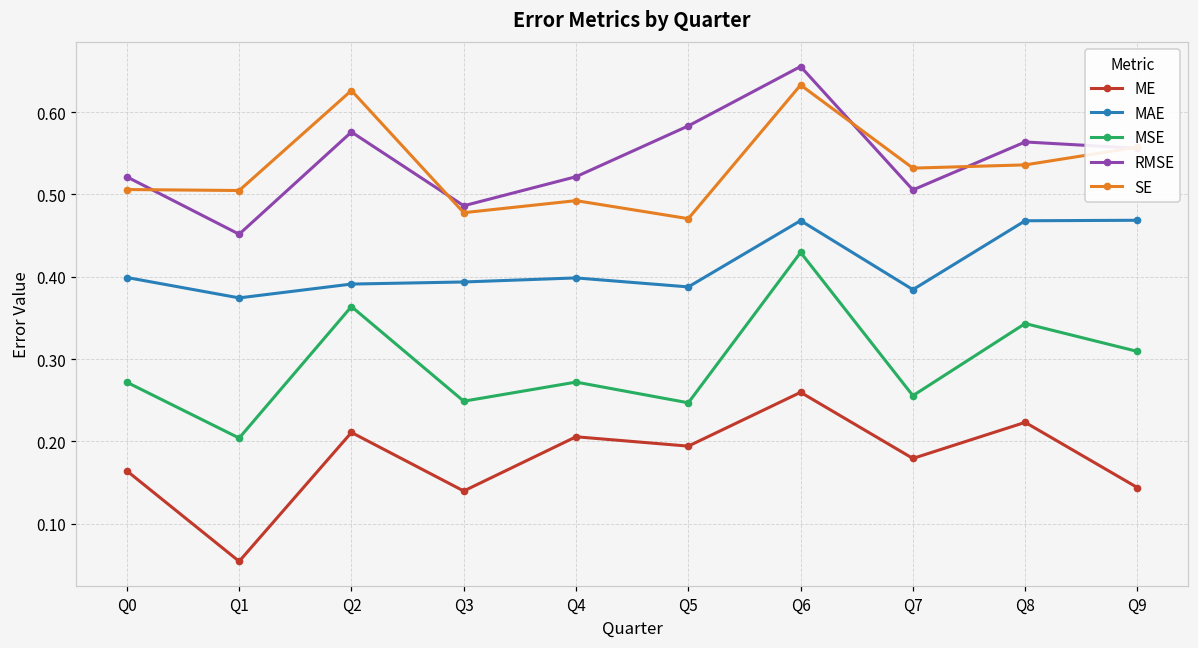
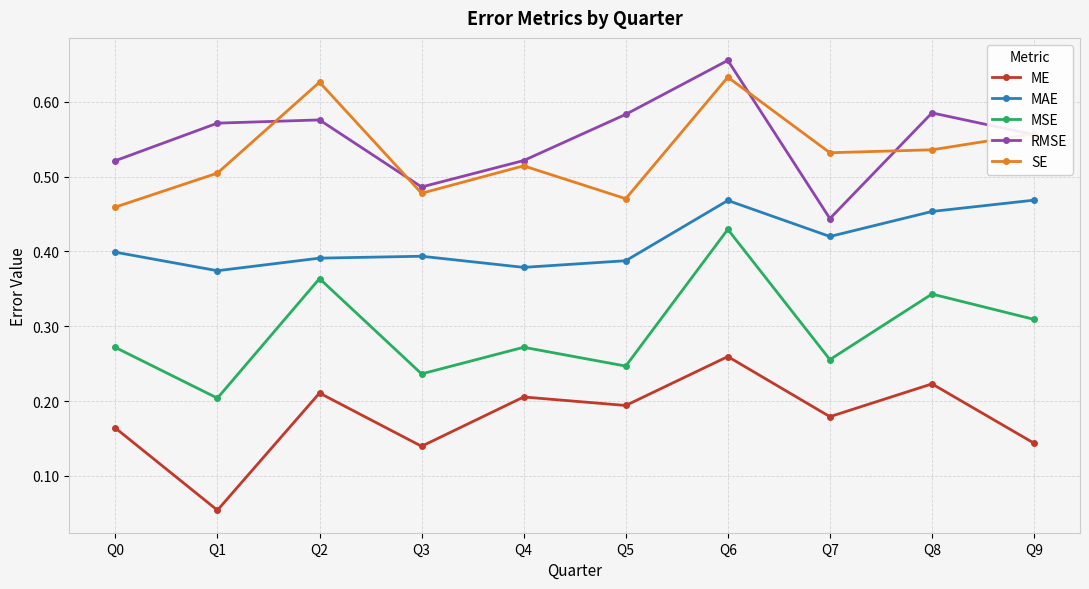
SE, Q0: 0.51 -> 0.46
RMSE, Q1: 0.45 -> 0.57
MSE, Q3: 0.25 -> 0.24
MAE, Q4: 0.40 -> 0.38
SE, Q4: 0.49 -> 0.51
MAE, Q7: 0.38 -> 0.42
RMSE, Q7: 0.51 -> 0.44
MAE, Q8: 0.47 -> 0.45
RMSE, Q8: 0.56 -> 0.59
